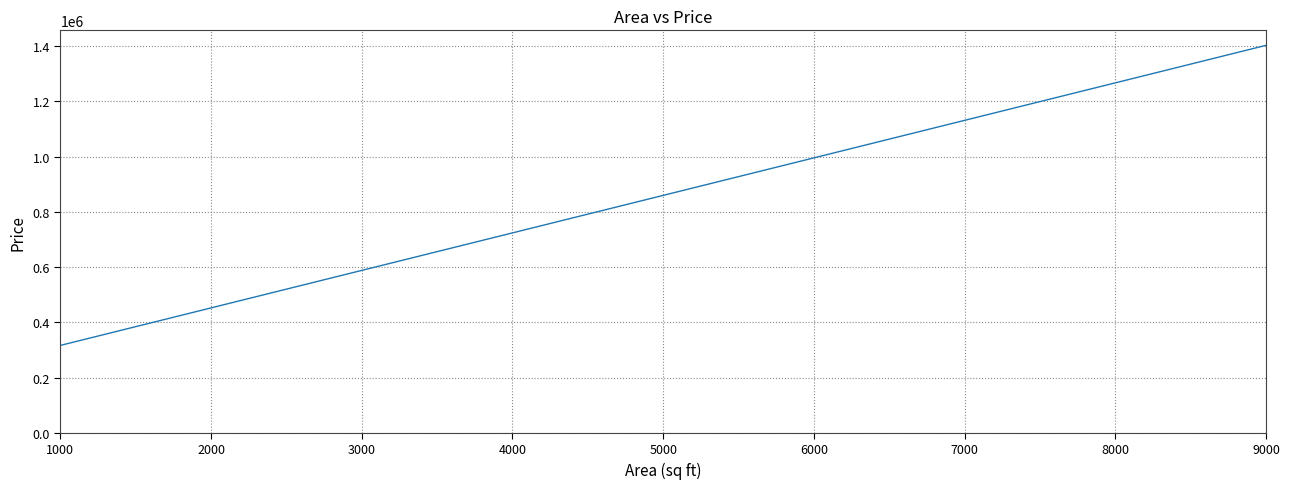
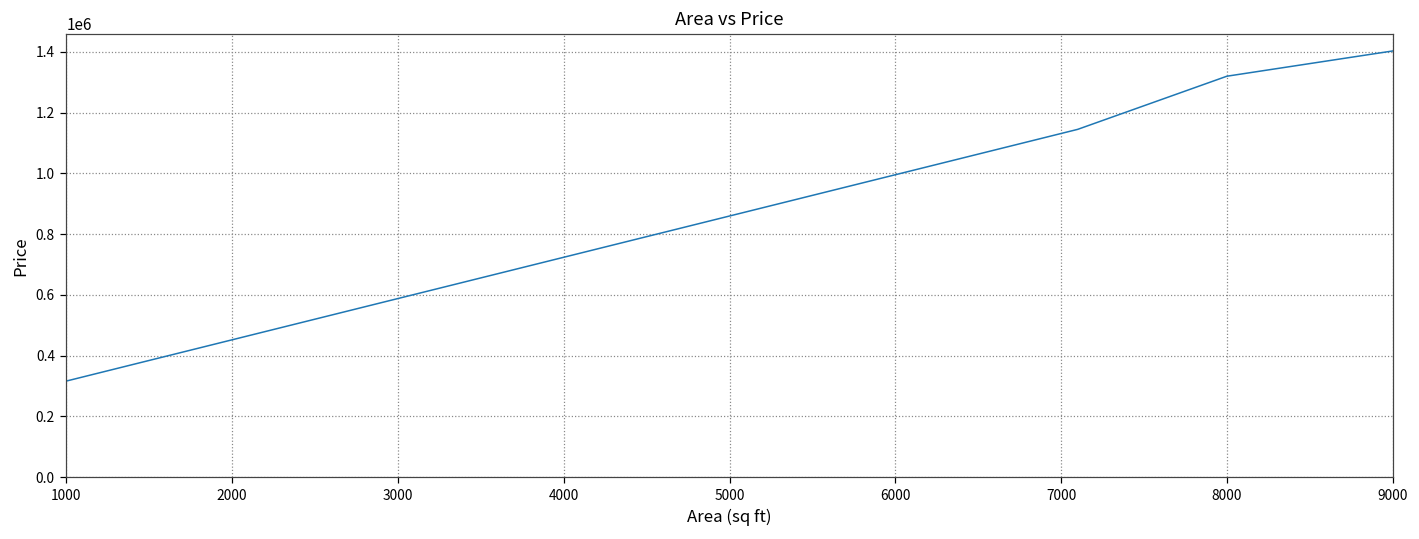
8000: 1270000 -> 1320000
